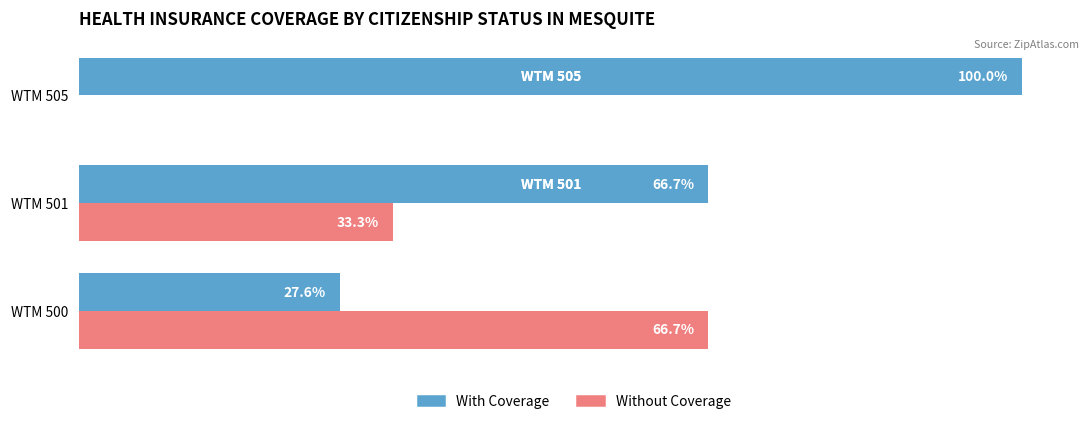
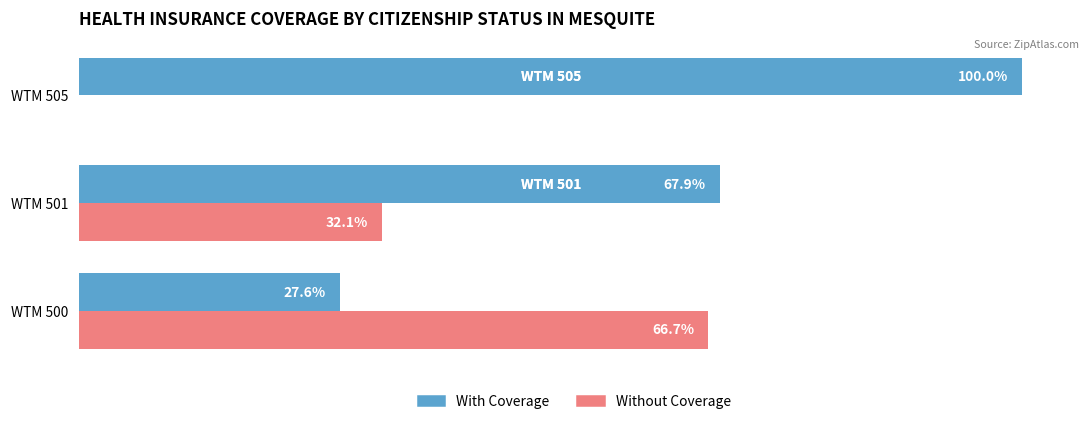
With Coverage, WTM 501: 66.7% -> 67.9%
Without Coverage, WTM 501: 33.3% -> 32.1%
